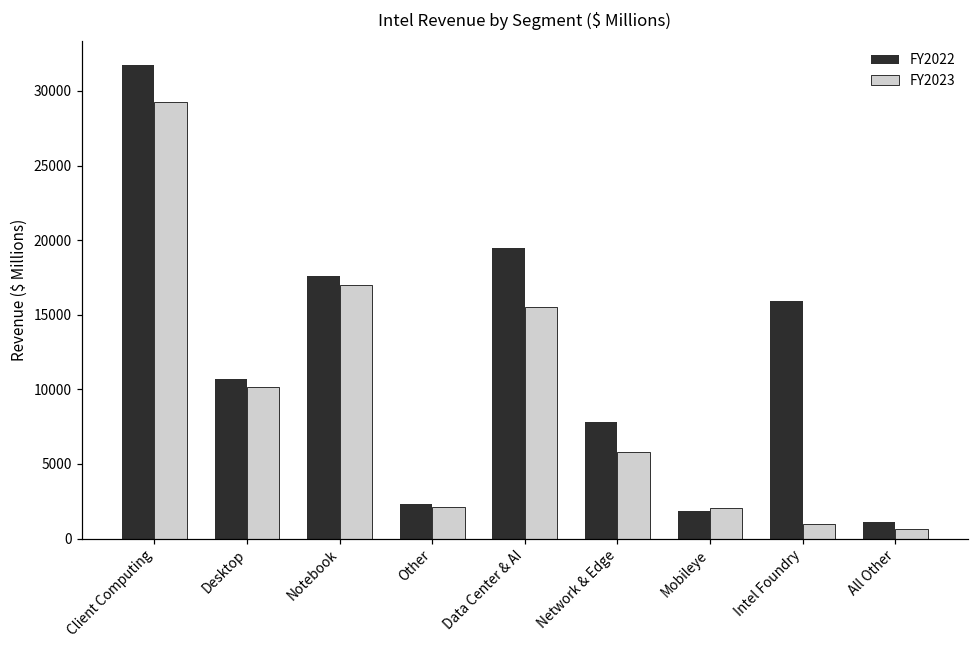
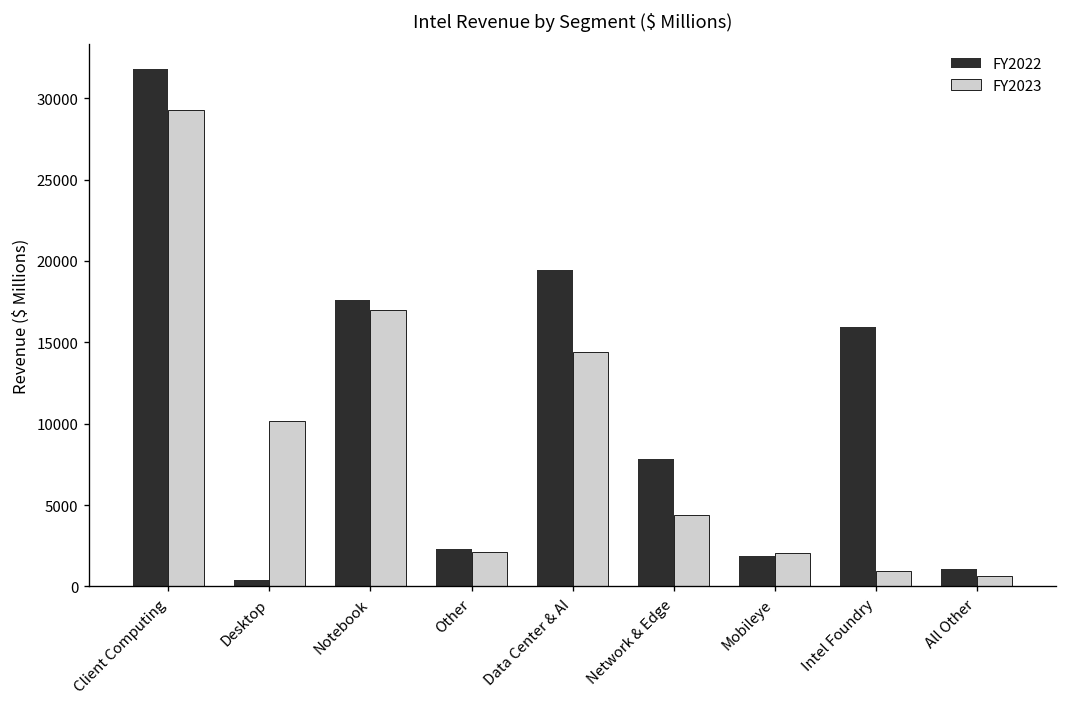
FY2022, Desktop: 10700 -> 400
FY2023, Data Center & AI: 15500 -> 14400
FY2023, Network & Edge: 5800 -> 4400
